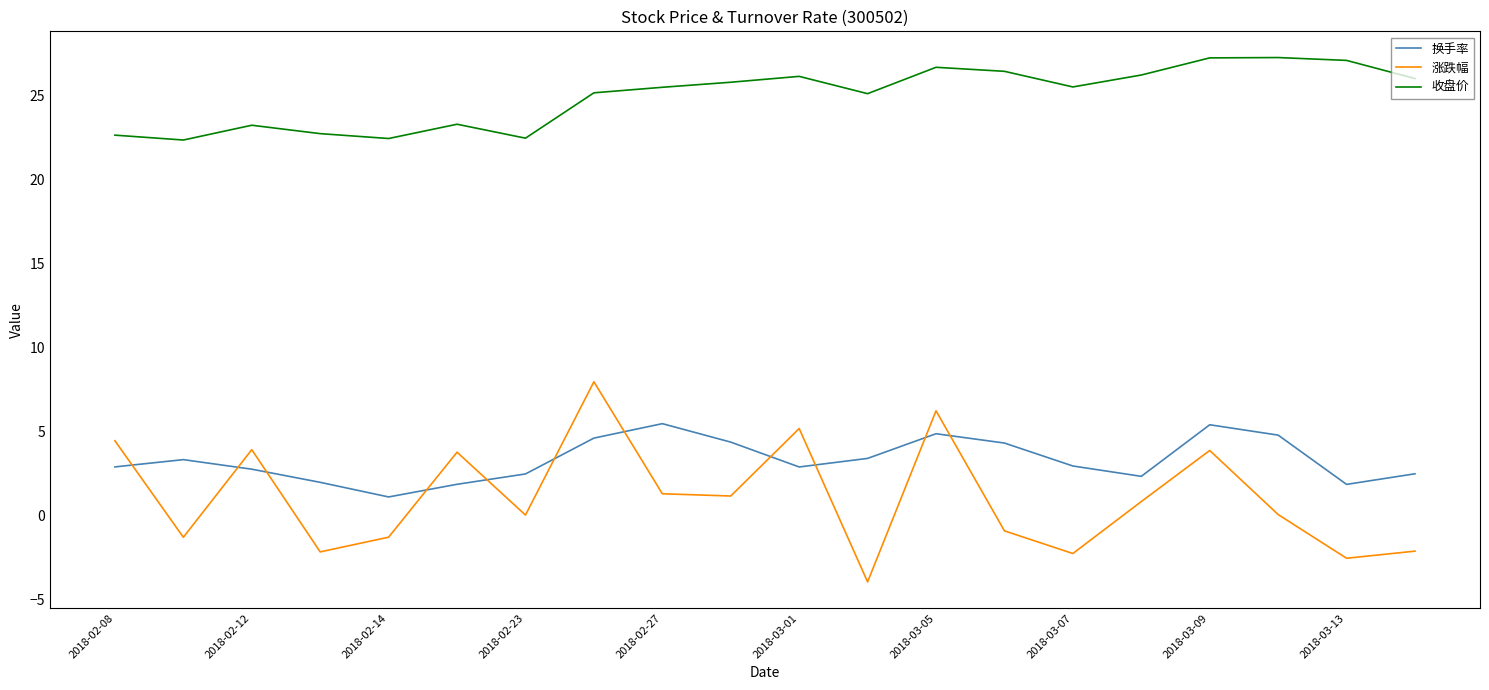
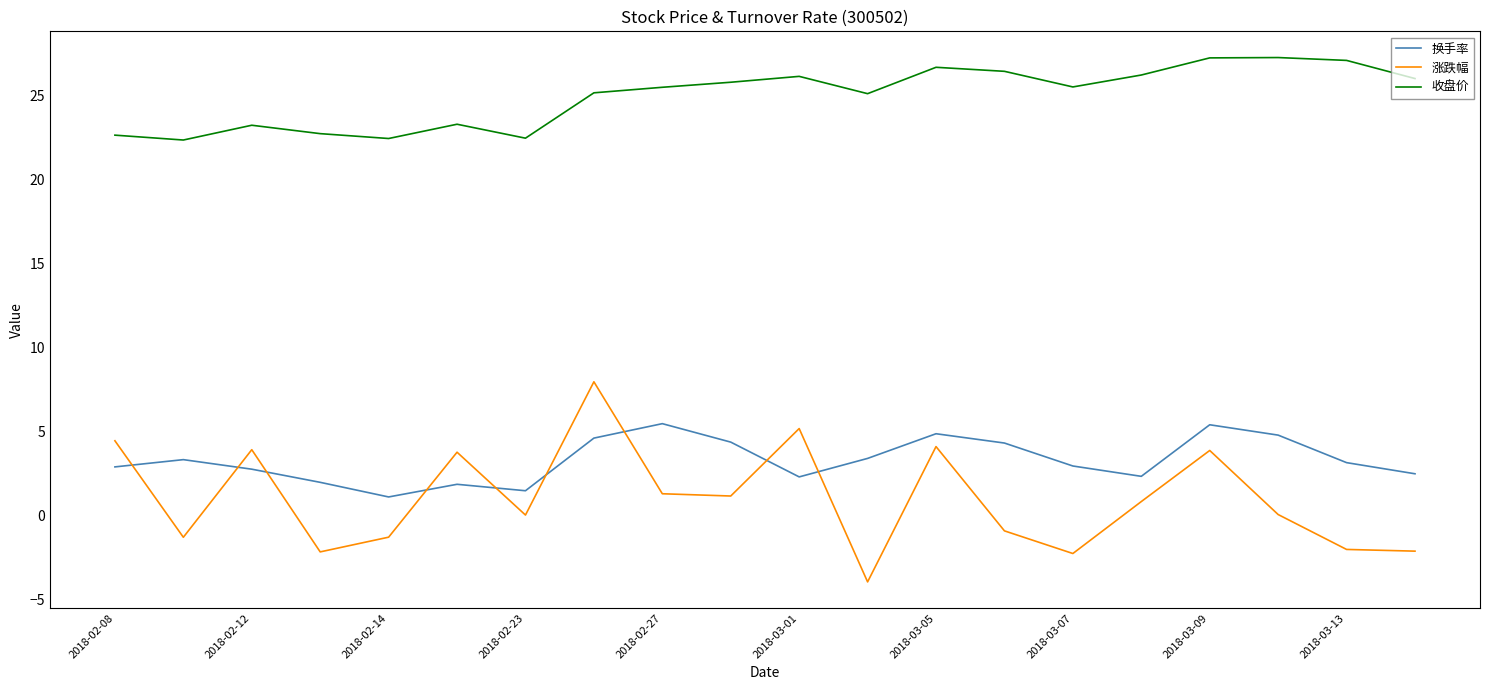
换手率, 2018-02-23: 2.5 -> 1.5
换手率, 2018-03-01: 2.9 -> 2.3
涨跌幅, 2018-03-05: 6.2 -> 4.1
换手率, 2018-03-13: 1.9 -> 3.2
涨跌幅, 2018-03-13: -2.5 -> -2.0
